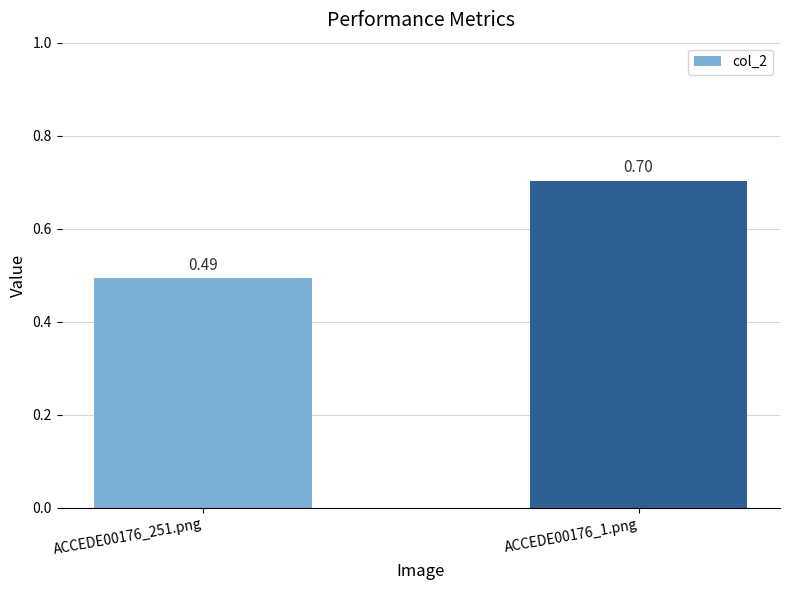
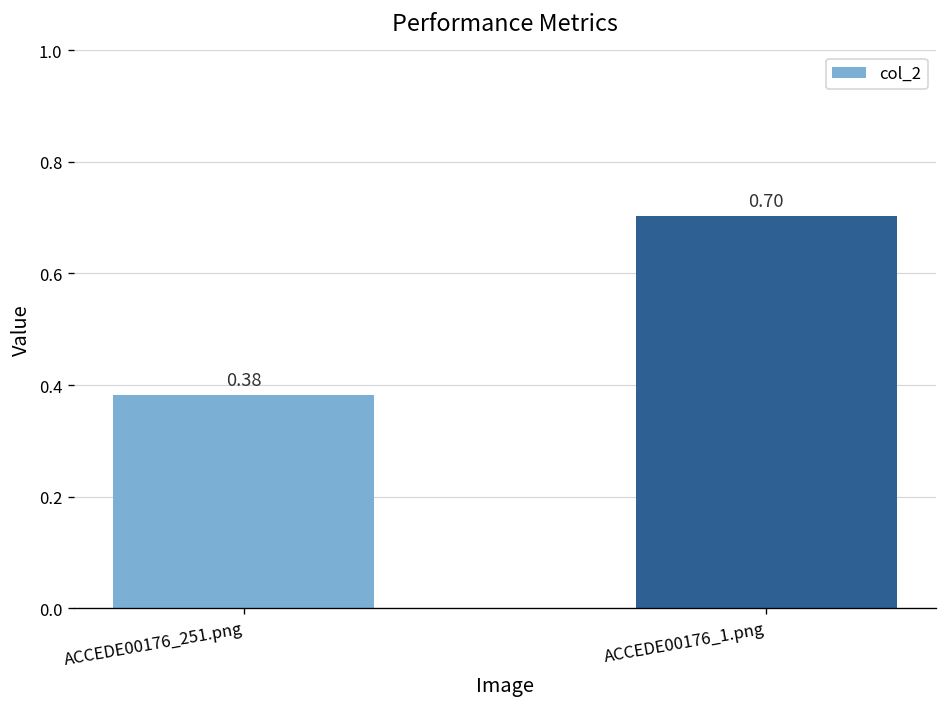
ACCEDE00176_251.png: 0.49 -> 0.38
